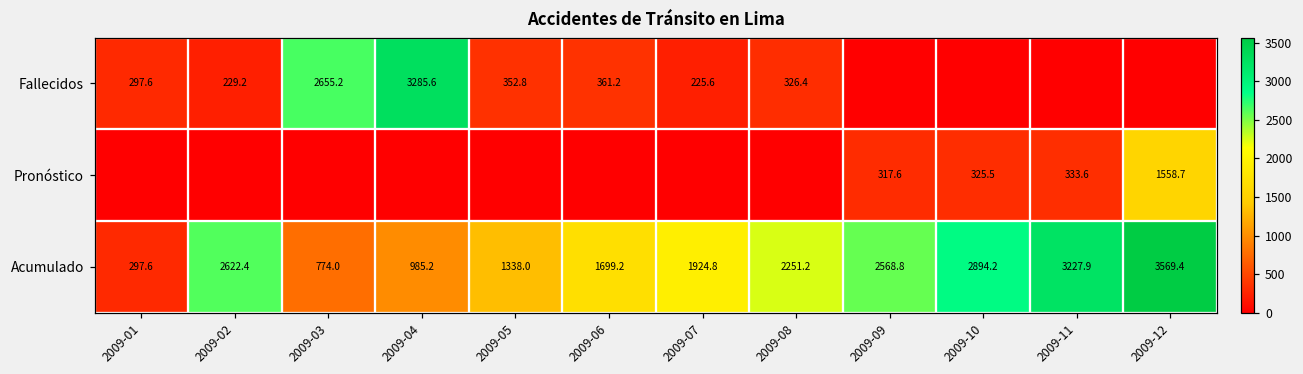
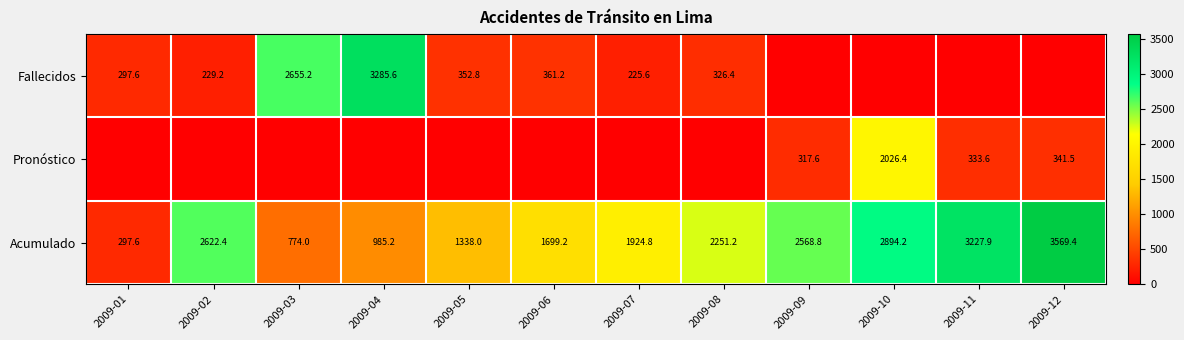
Pronóstico, 2009-10: 325.5 -> 2026.4
Pronóstico, 2009-12: 1558.7 -> 341.5
